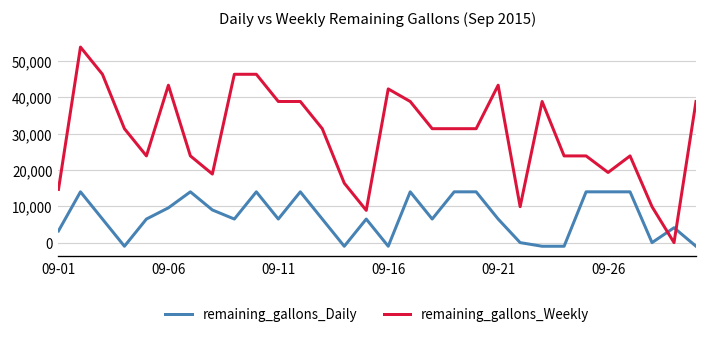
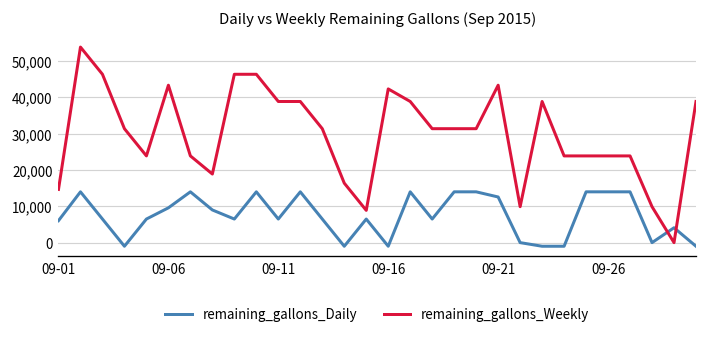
remaining_gallons_Daily, 09-01: 3,000 -> 6,000
remaining_gallons_Daily, 09-21: 7,000 -> 13,000
remaining_gallons_Weekly, 09-26: 19,000 -> 24,000
